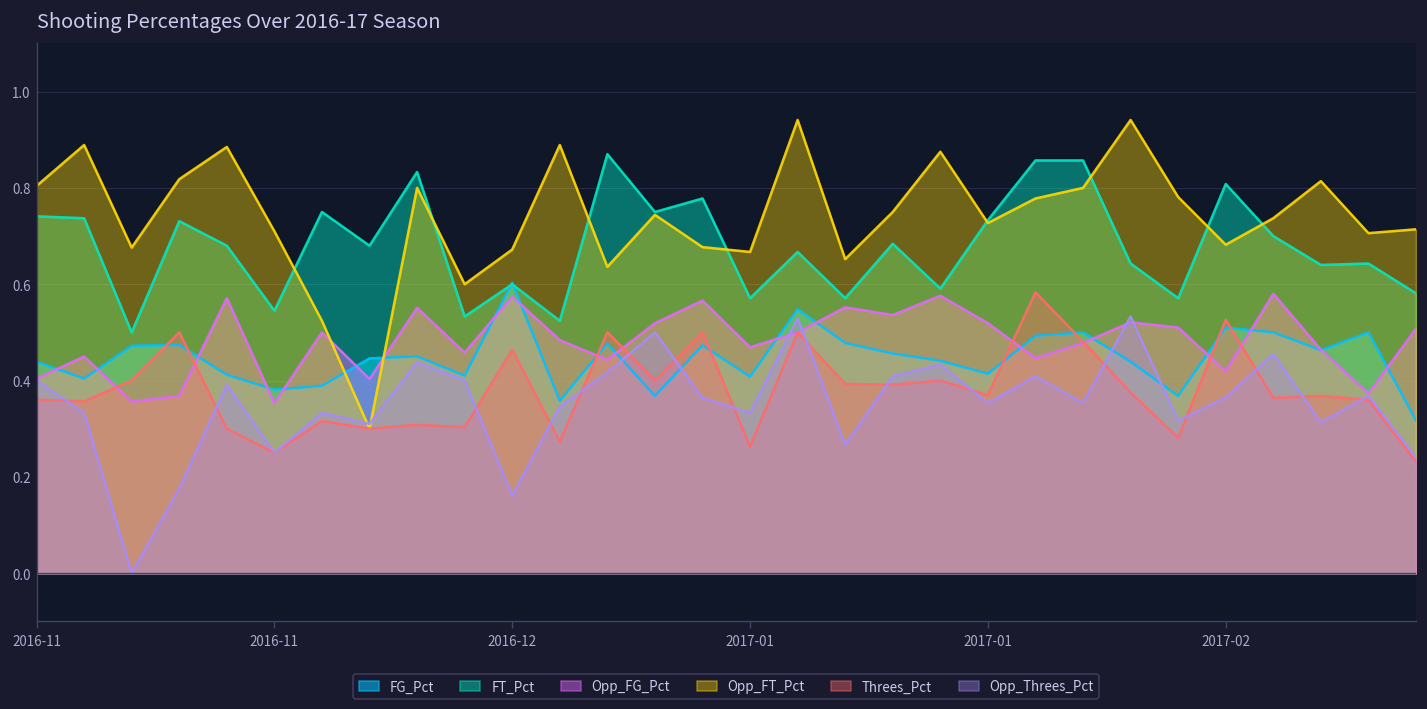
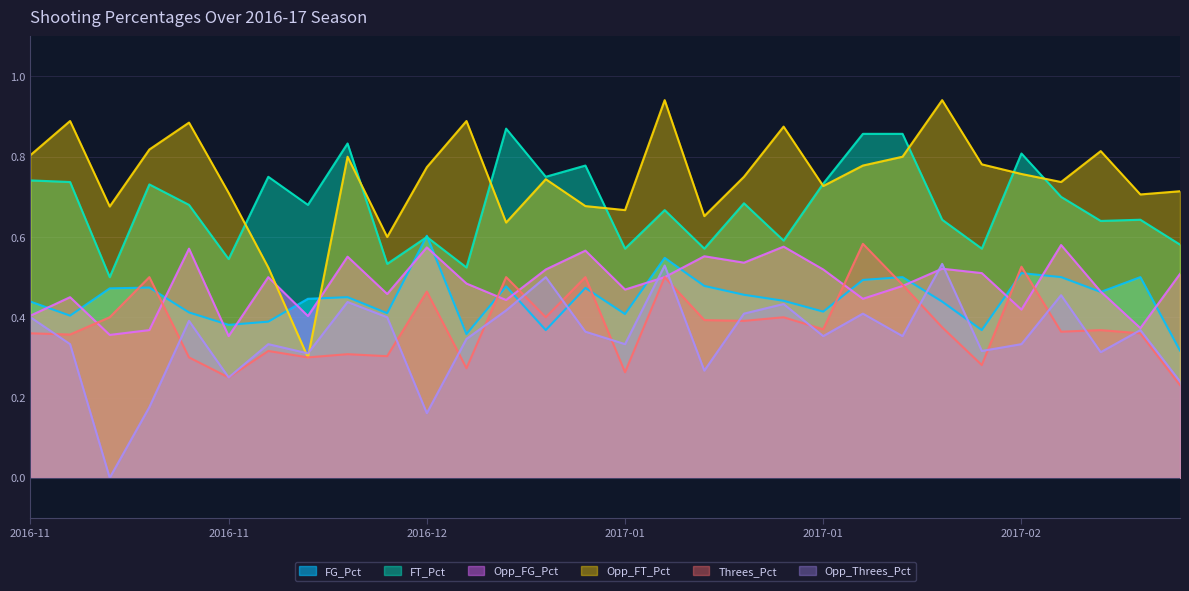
Opp_FT_Pct, 2016-12: 0.67 -> 0.77
Opp_FT_Pct, 2017-02: 0.68 -> 0.76
Opp_Threes_Pct, 2017-02: 0.37 -> 0.33
